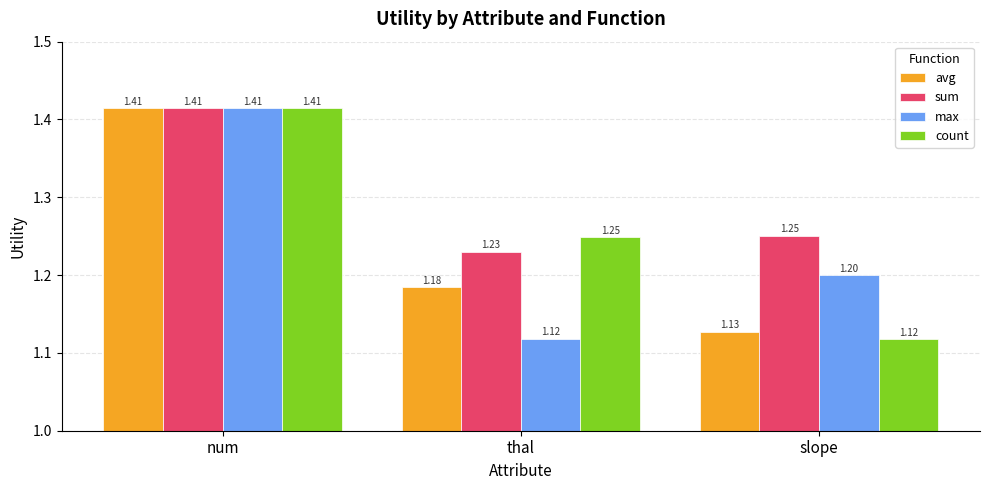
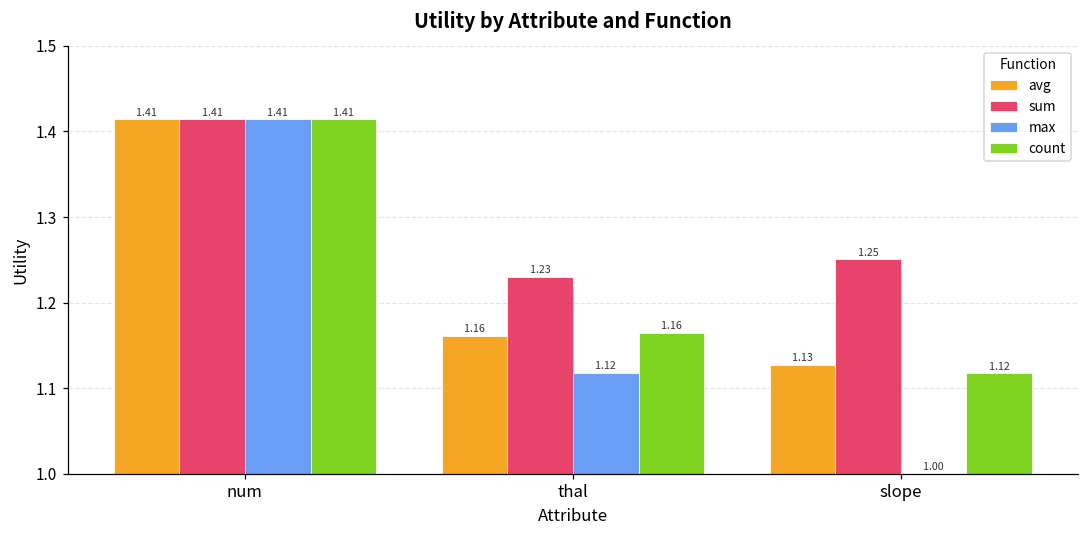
avg, thal: 1.18 -> 1.16
count, thal: 1.25 -> 1.16
max, slope: 1.20 -> 1.00
